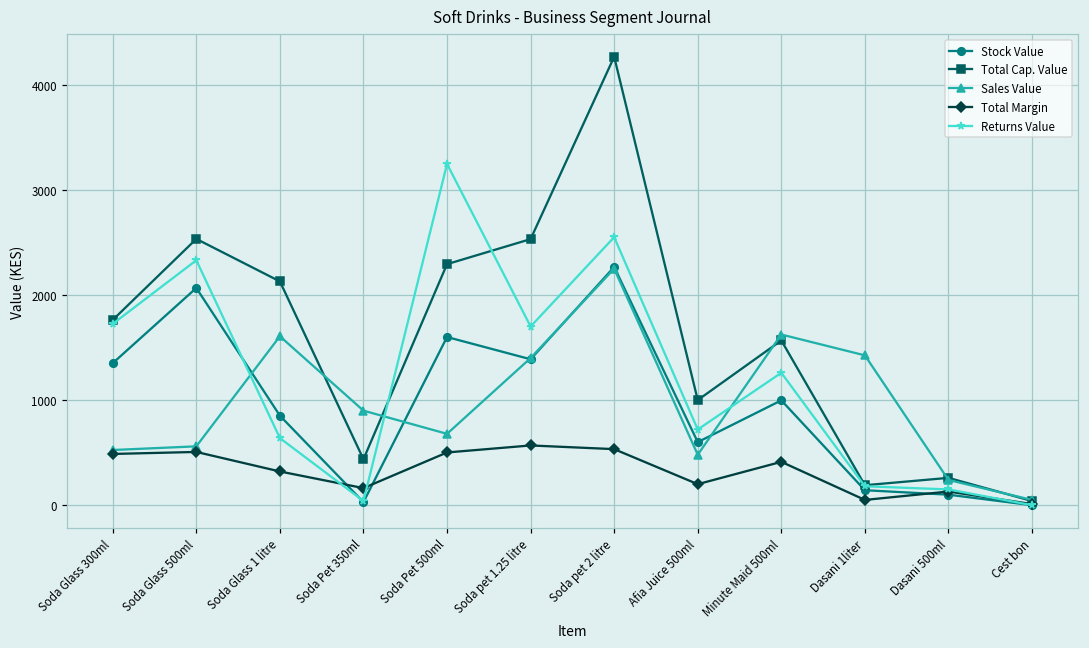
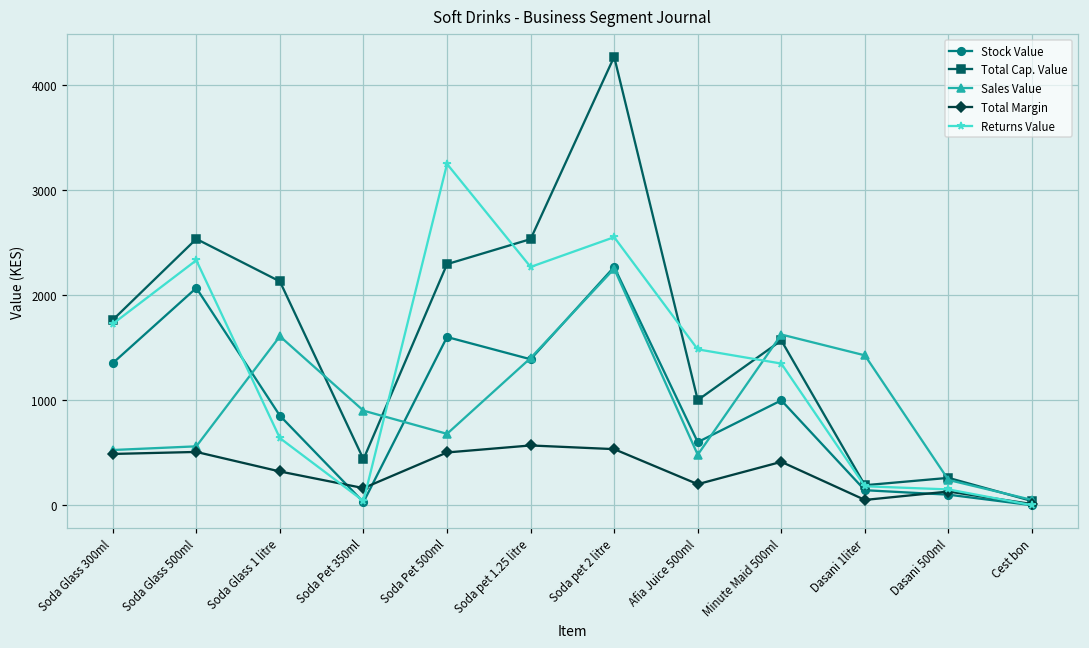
Returns Value, Soda pet 1.25 litre: 1700 -> 2300
Returns Value, Afia Juice 500ml: 700 -> 1500
Returns Value, Minute Maid 500ml: 1260 -> 1350
